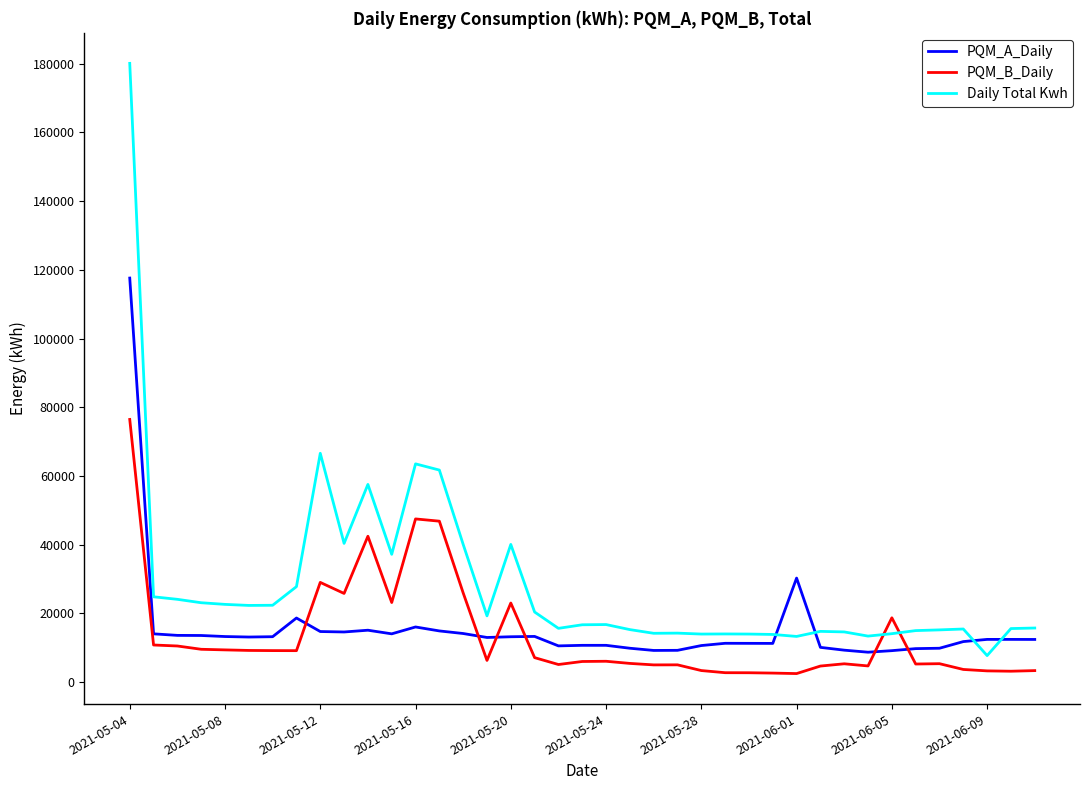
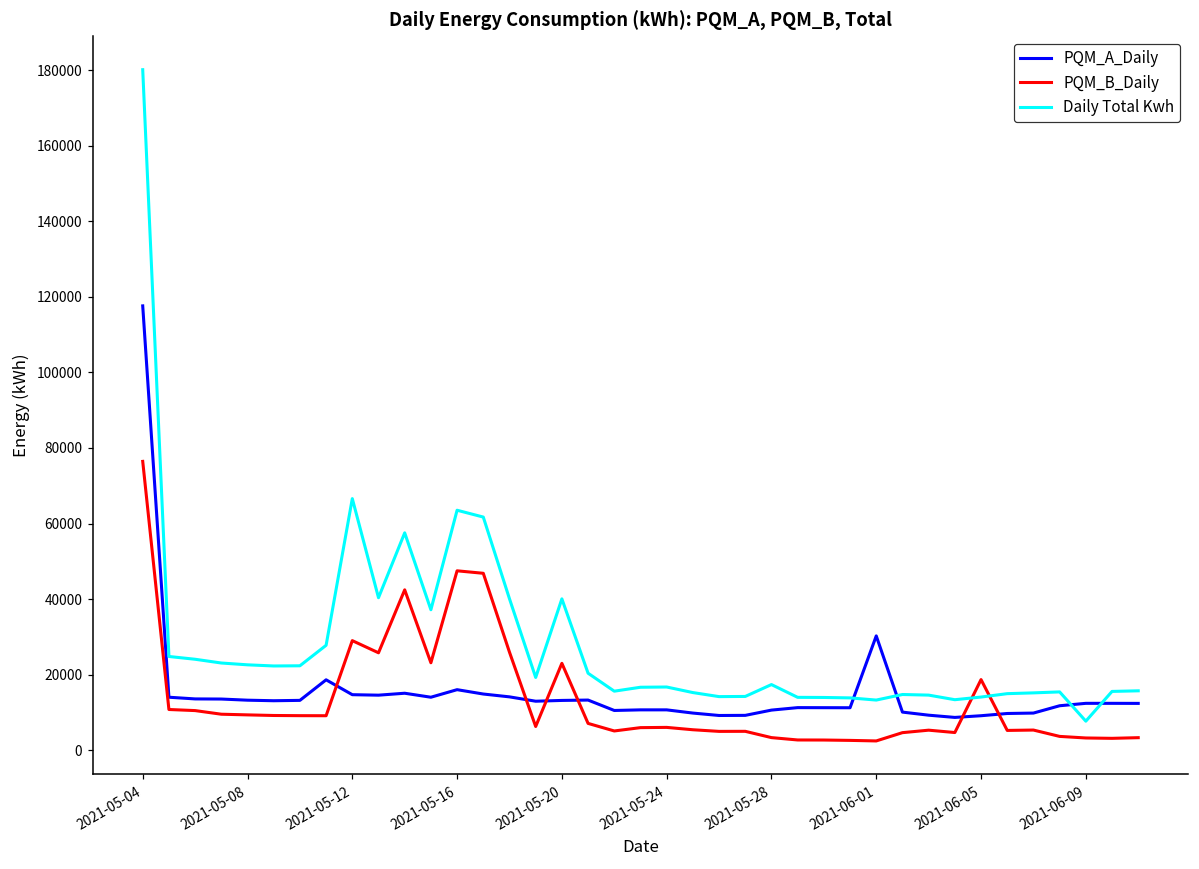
Daily Total Kwh, 2021-05-28: 14000 -> 17000
